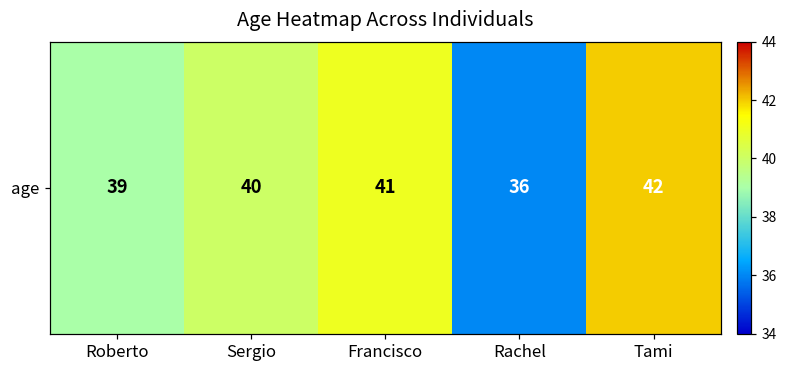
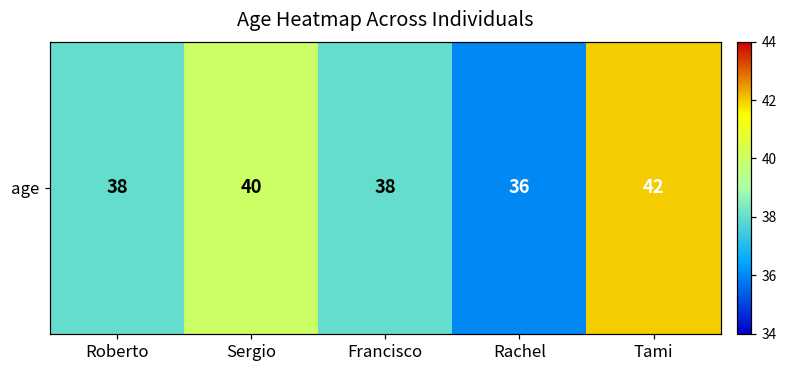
age, Roberto: 39 -> 38
age, Francisco: 41 -> 38
